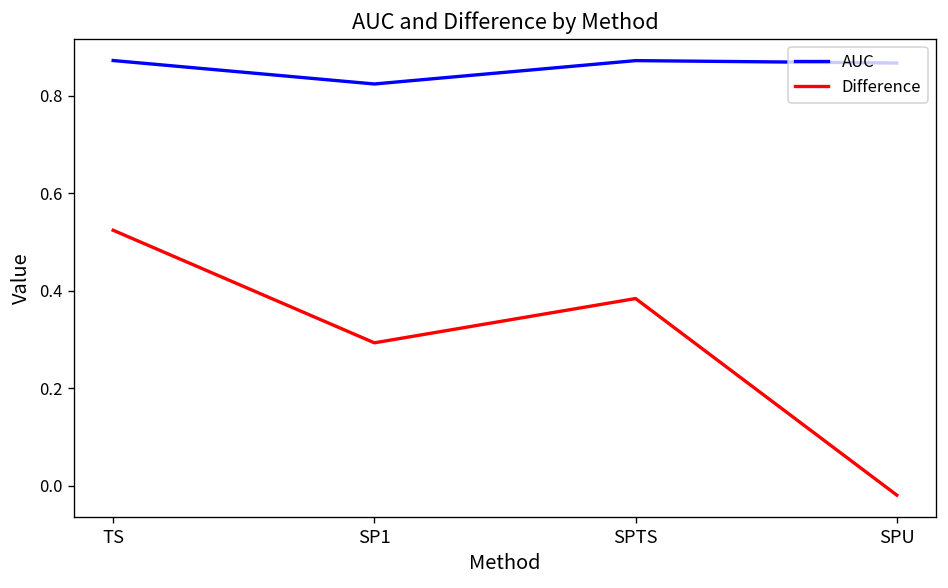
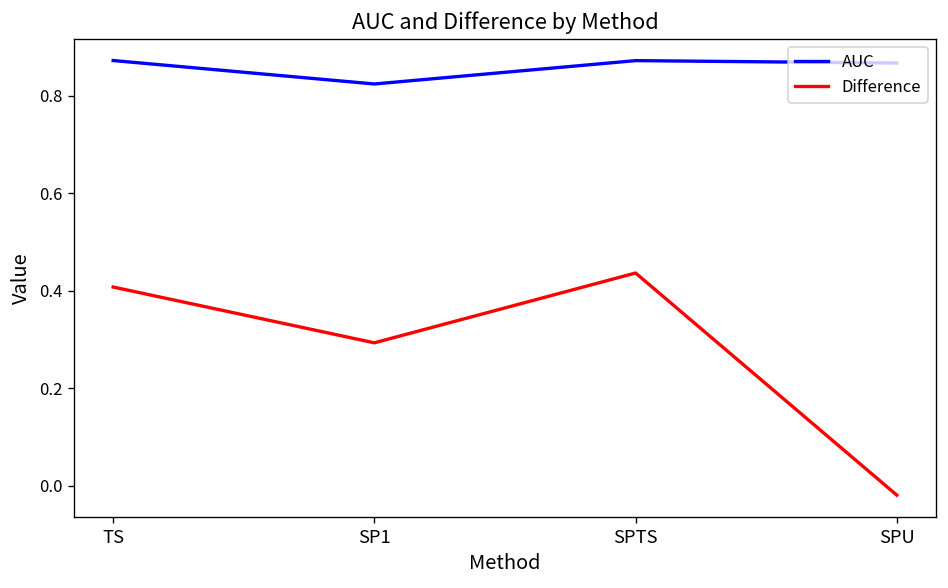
Difference, TS: 0.52 -> 0.41
Difference, SPTS: 0.38 -> 0.44
